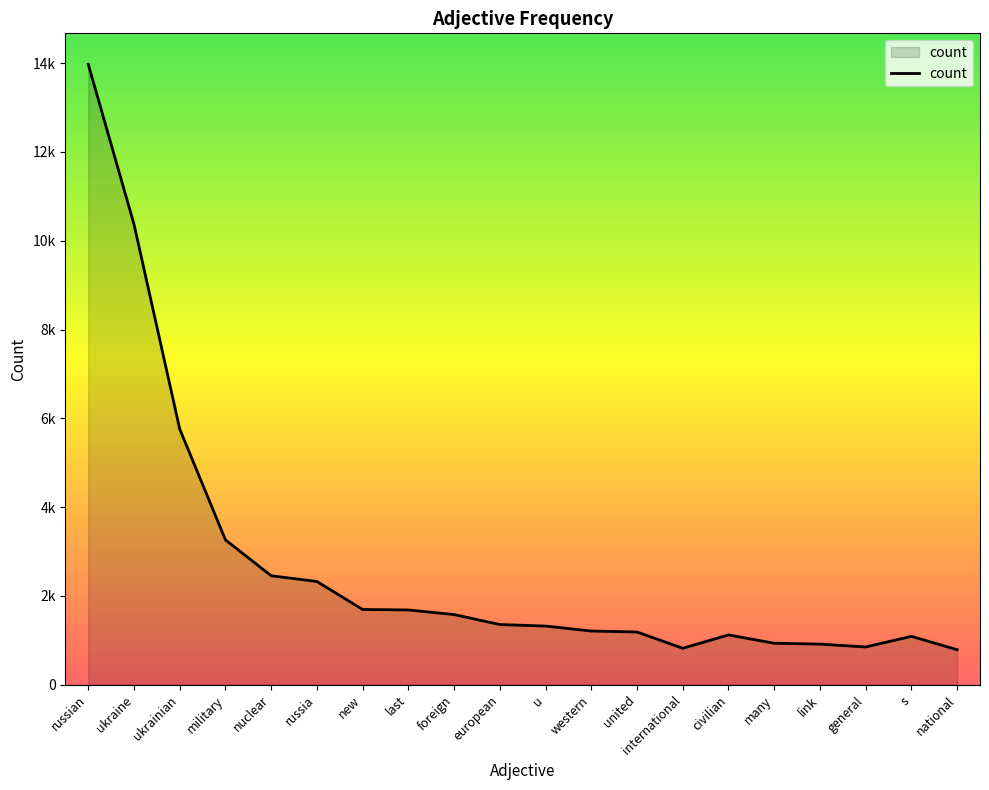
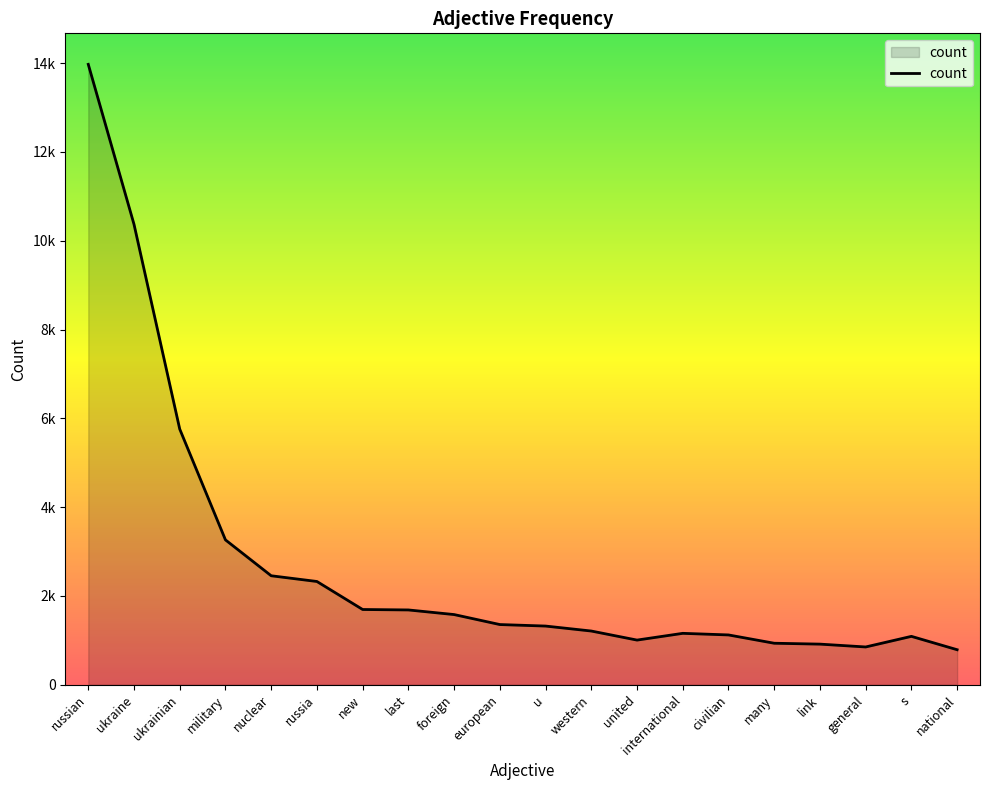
united: 1200 -> 1000
international: 800 -> 1200
